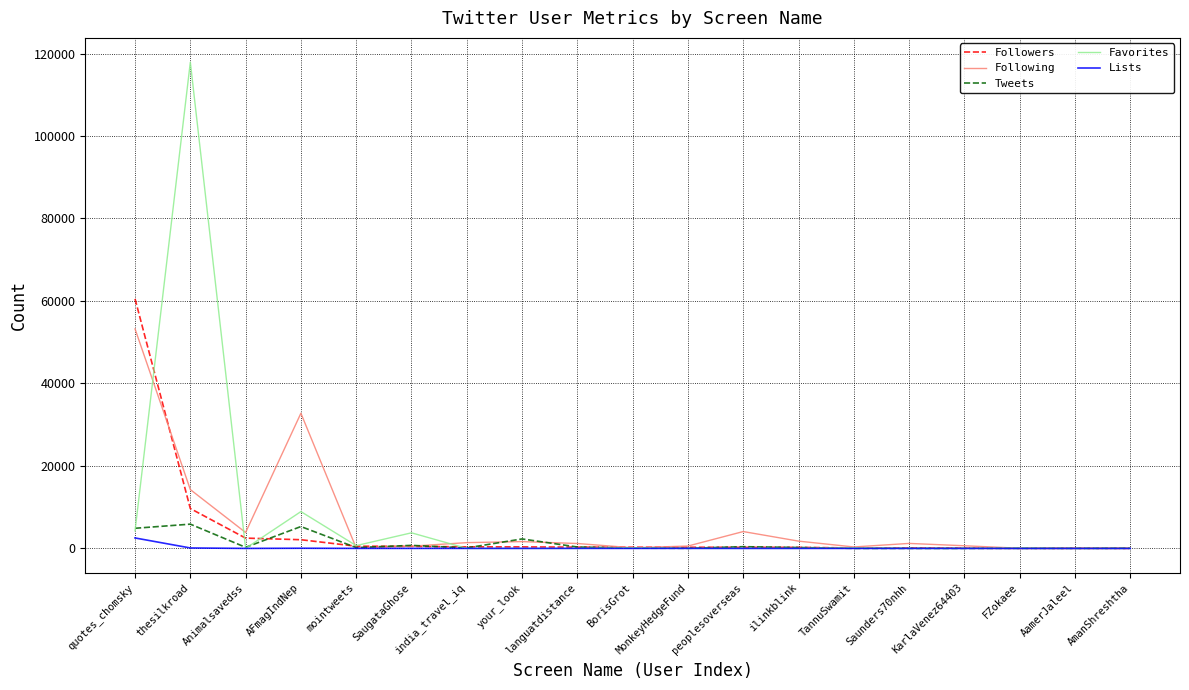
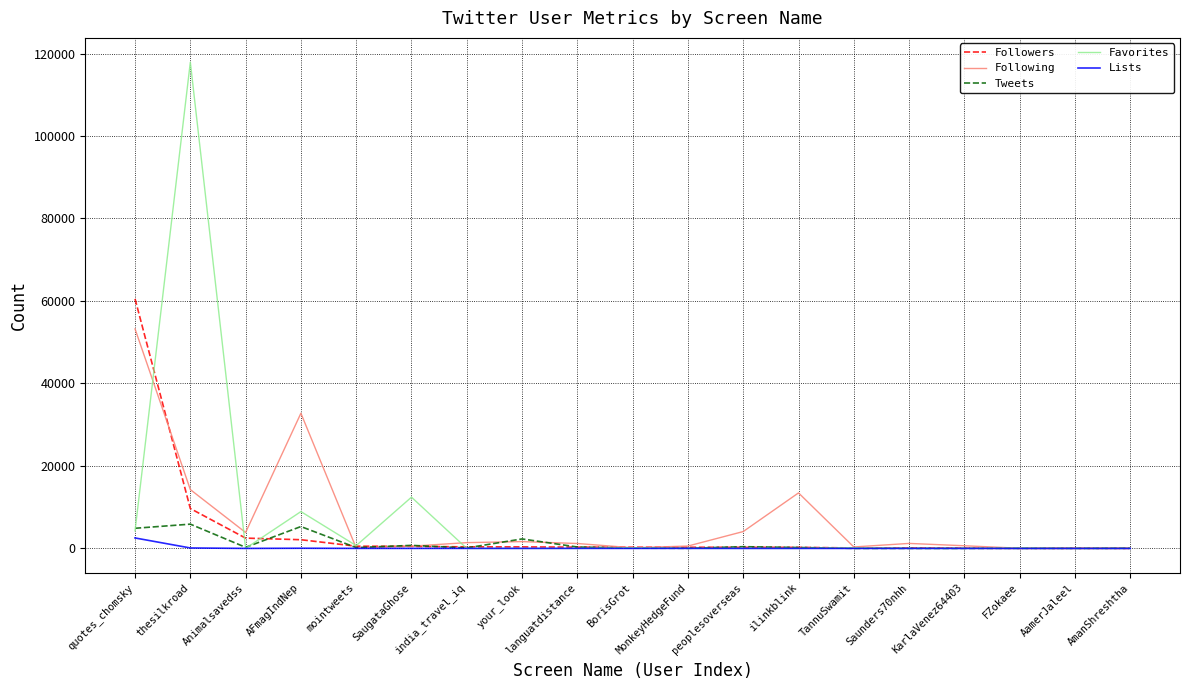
Favorites, SaugataGhose: 4000 -> 12000
Following, ilinkblink: 2000 -> 13000
